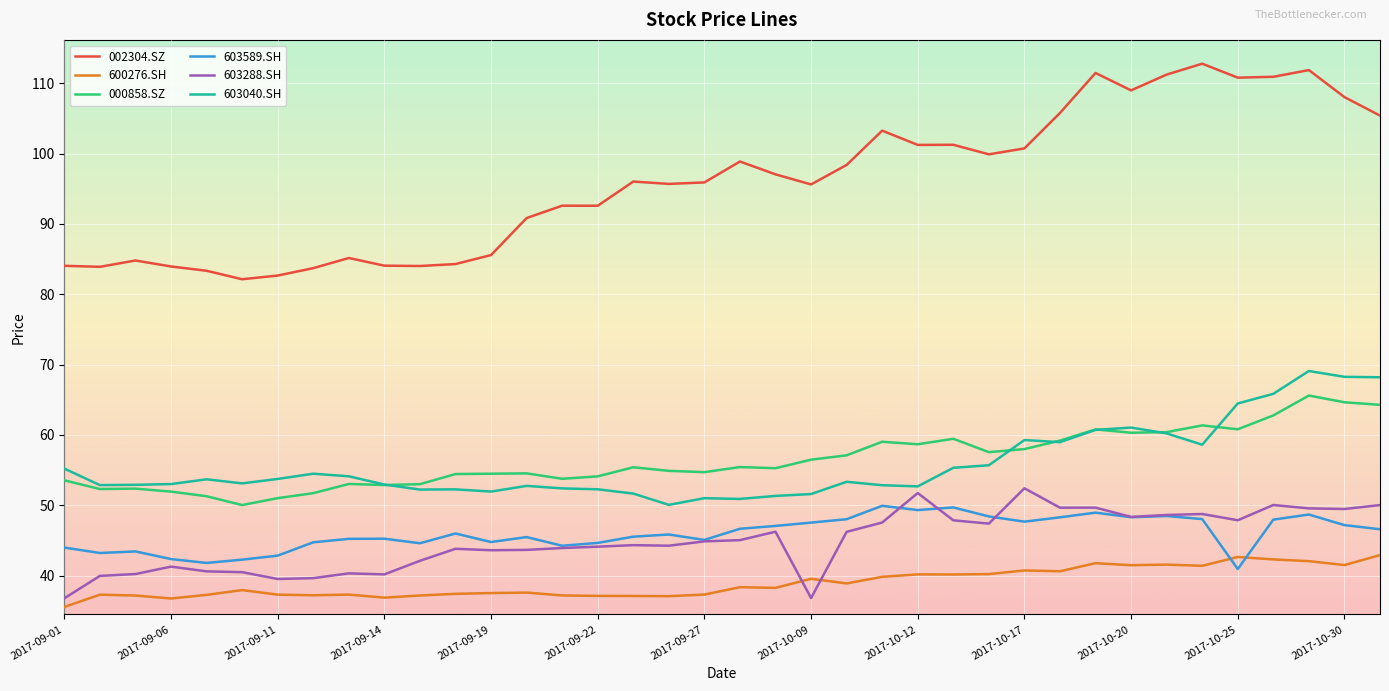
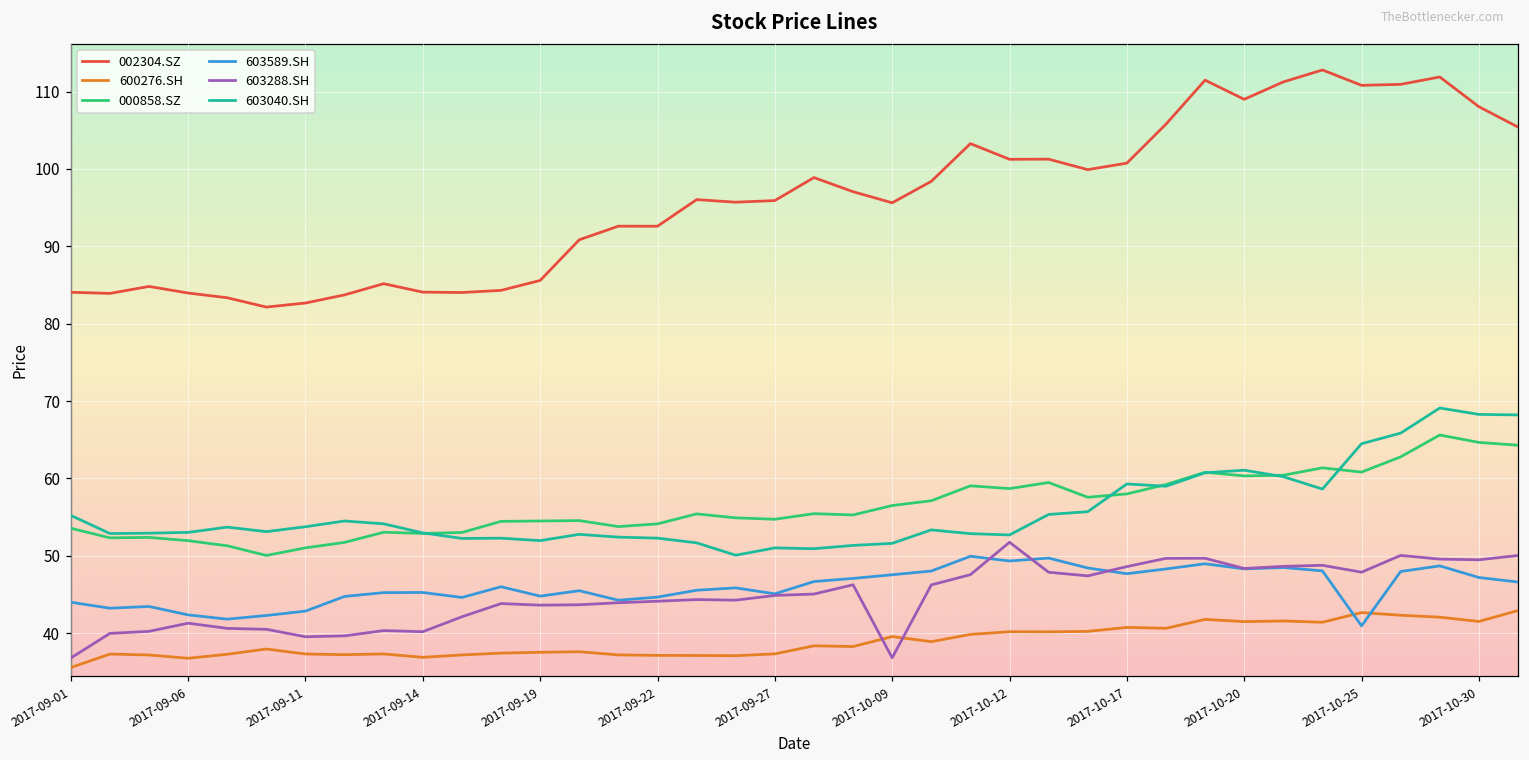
603288.SH, 2017-10-17: 52 -> 49
